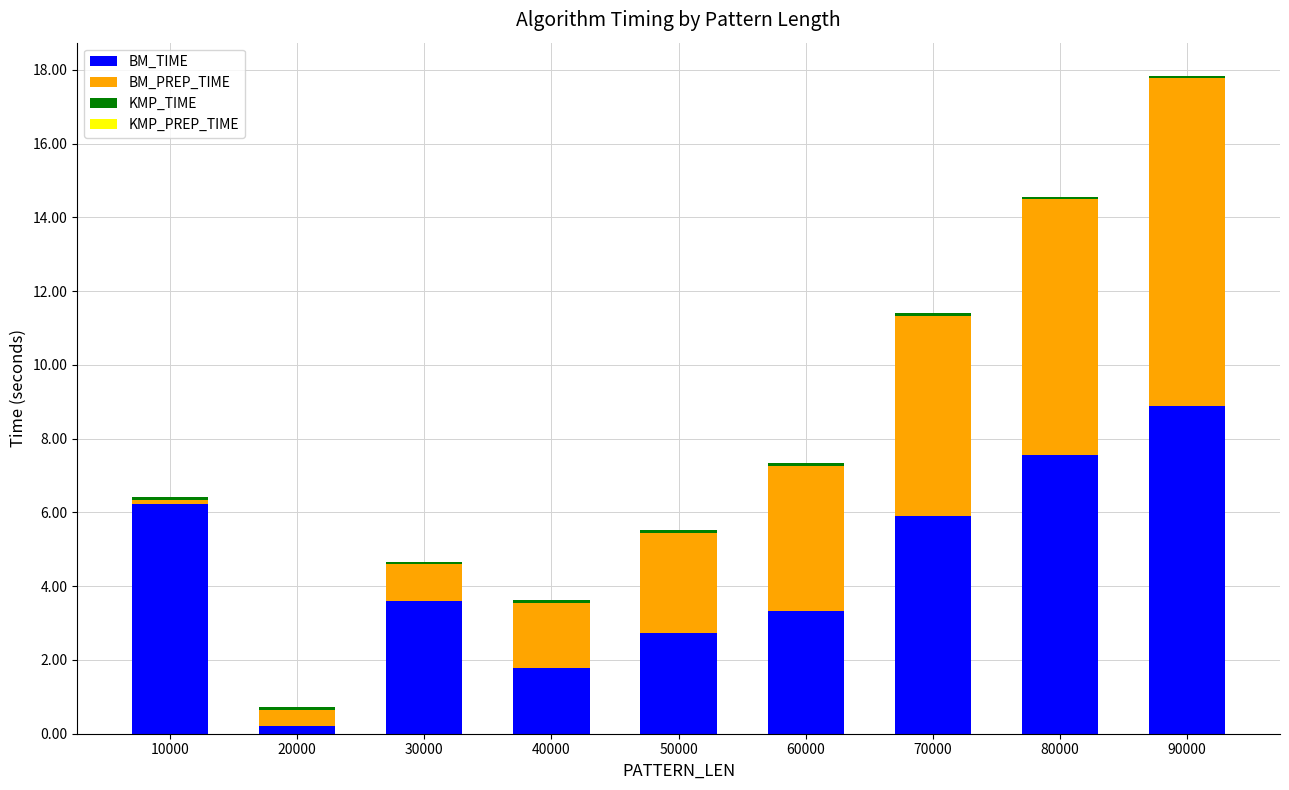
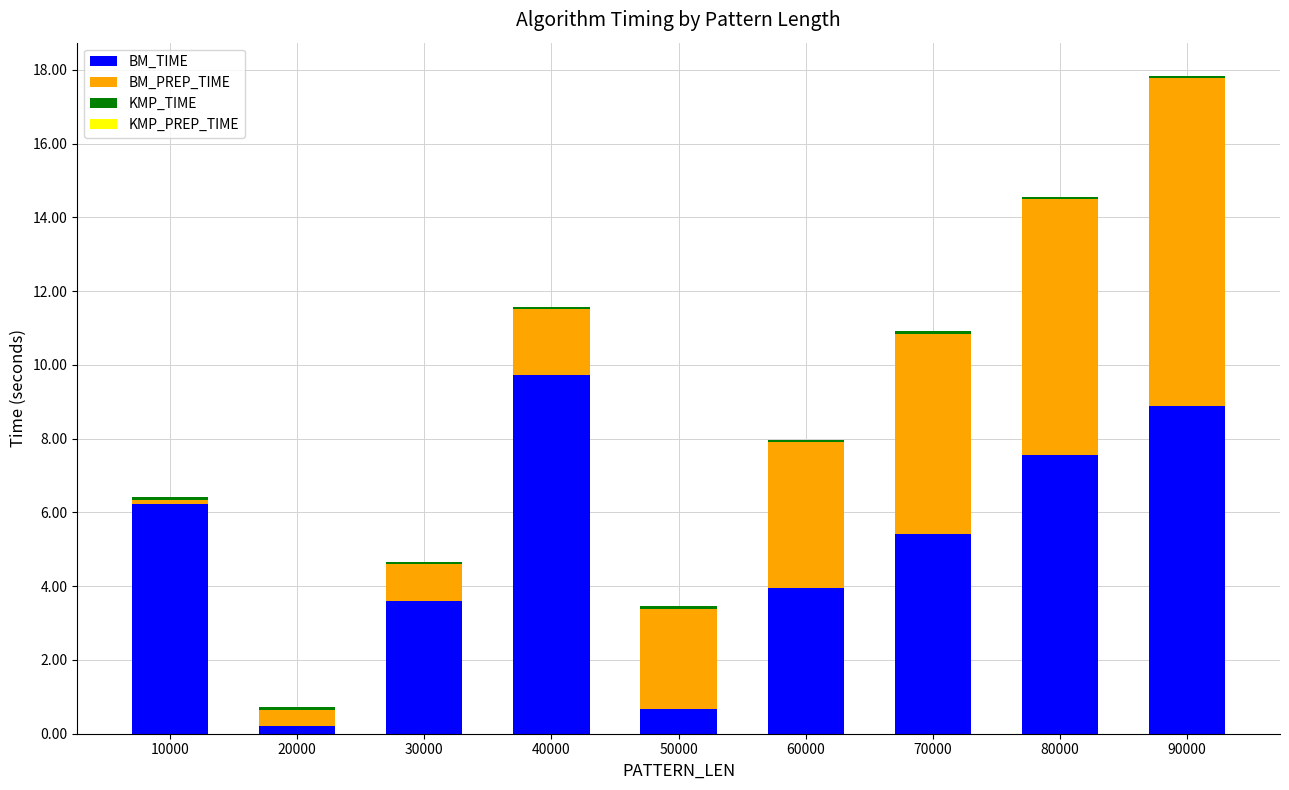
BM_TIME, 40000: 1.8 -> 9.7
BM_TIME, 50000: 2.7 -> 0.7
BM_TIME, 60000: 3.3 -> 4.0
BM_TIME, 70000: 5.9 -> 5.4
